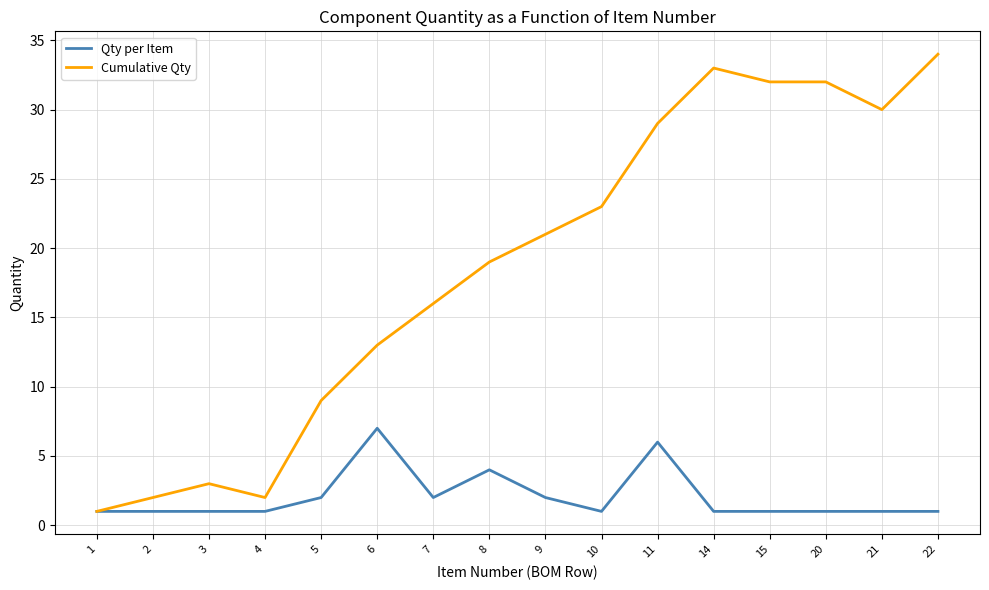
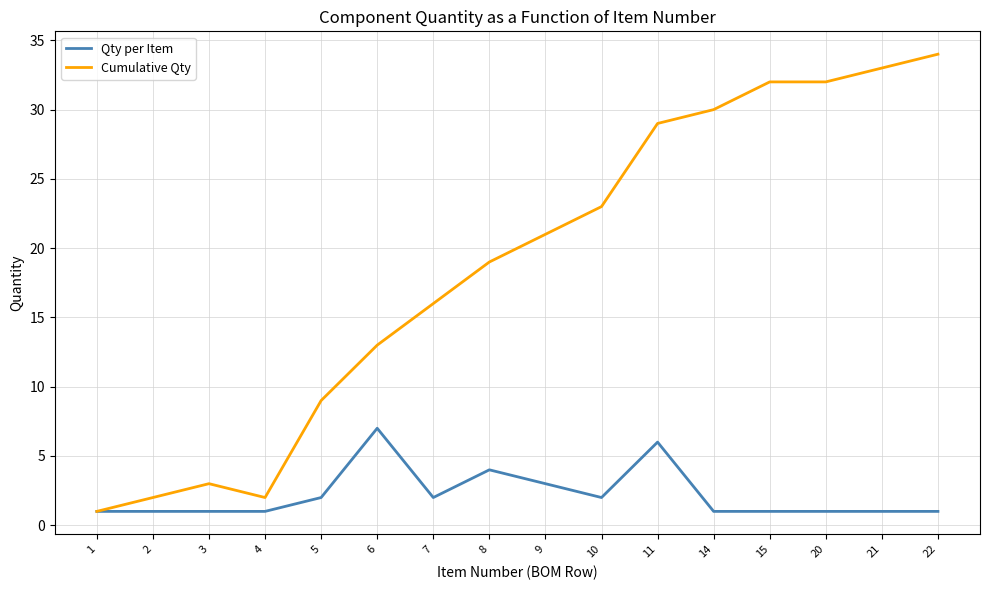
Qty per Item, 9: 2 -> 3
Qty per Item, 10: 1 -> 2
Cumulative Qty, 14: 33 -> 30
Cumulative Qty, 21: 30 -> 33
